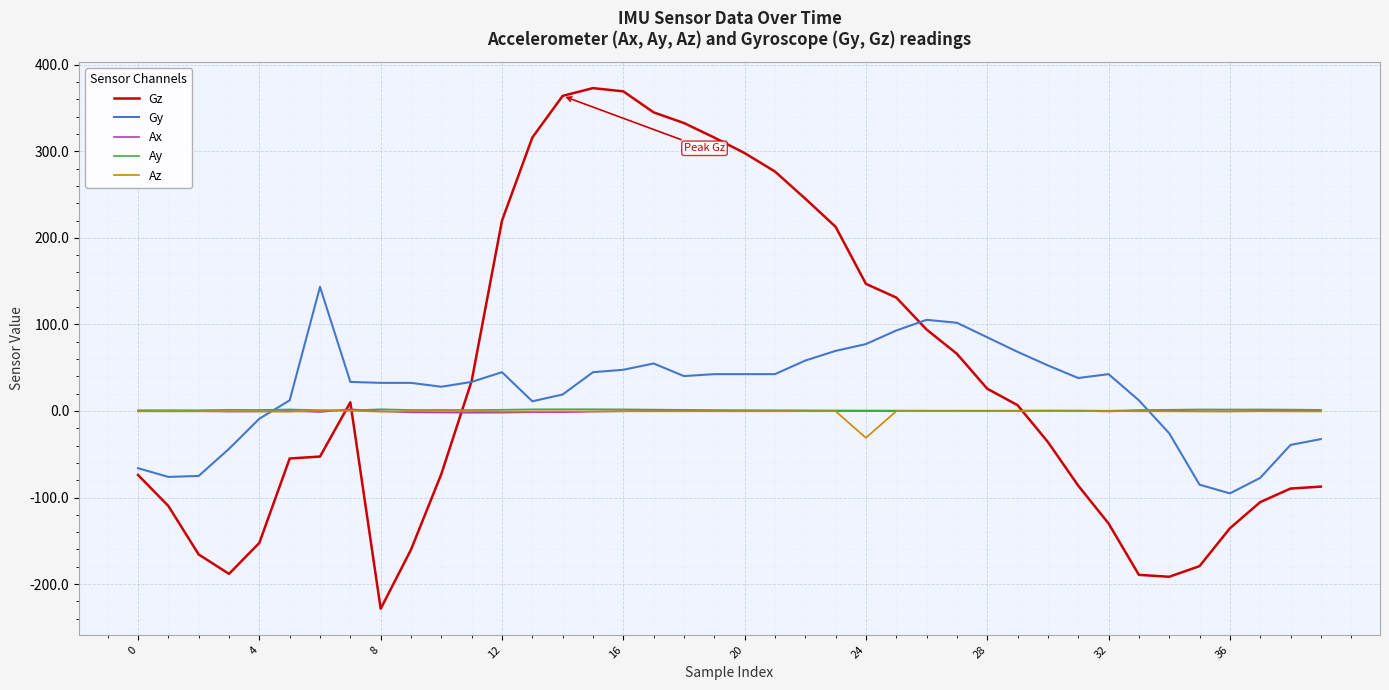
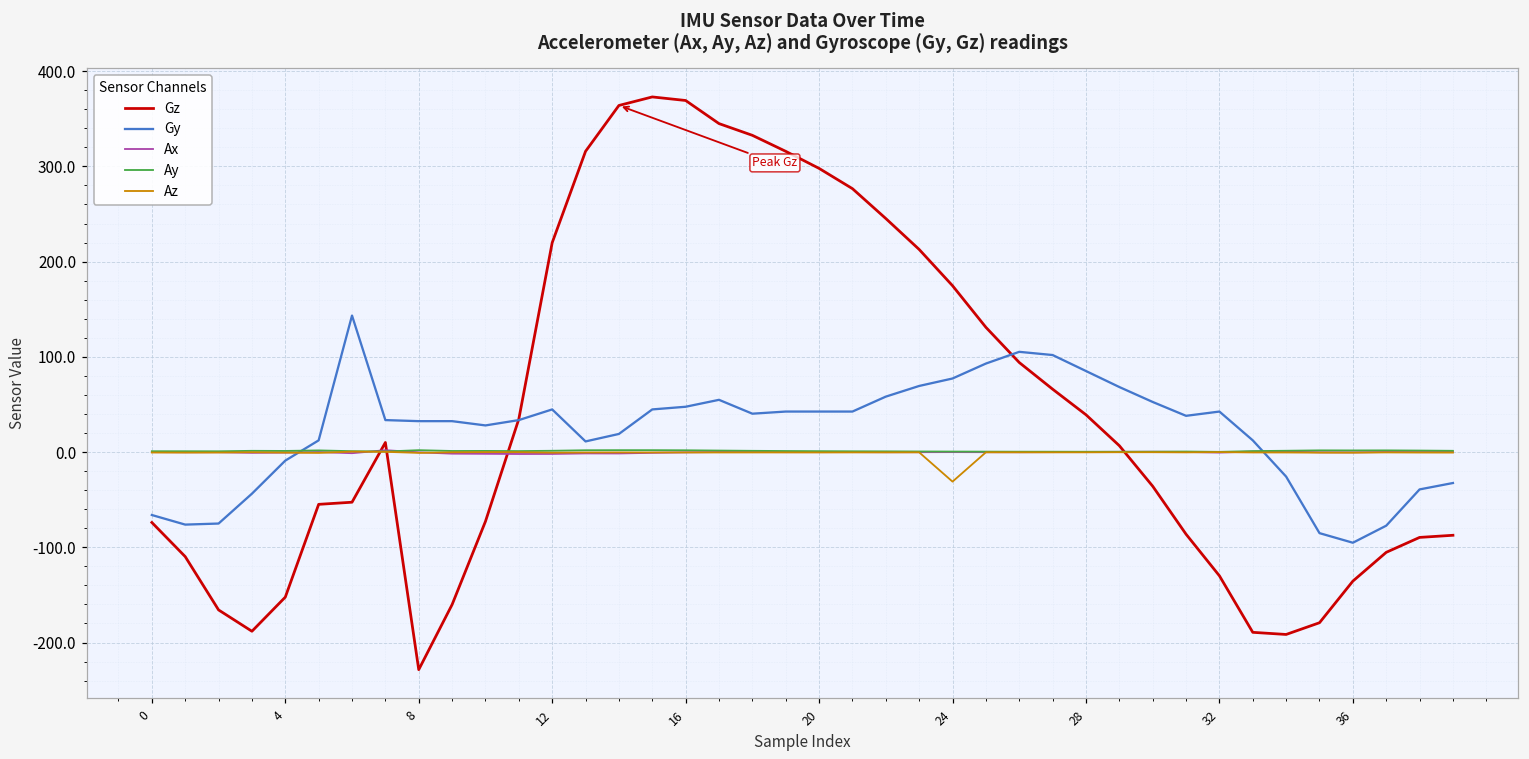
Gz, 24: 150 -> 170
Gz, 28: 30 -> 40
